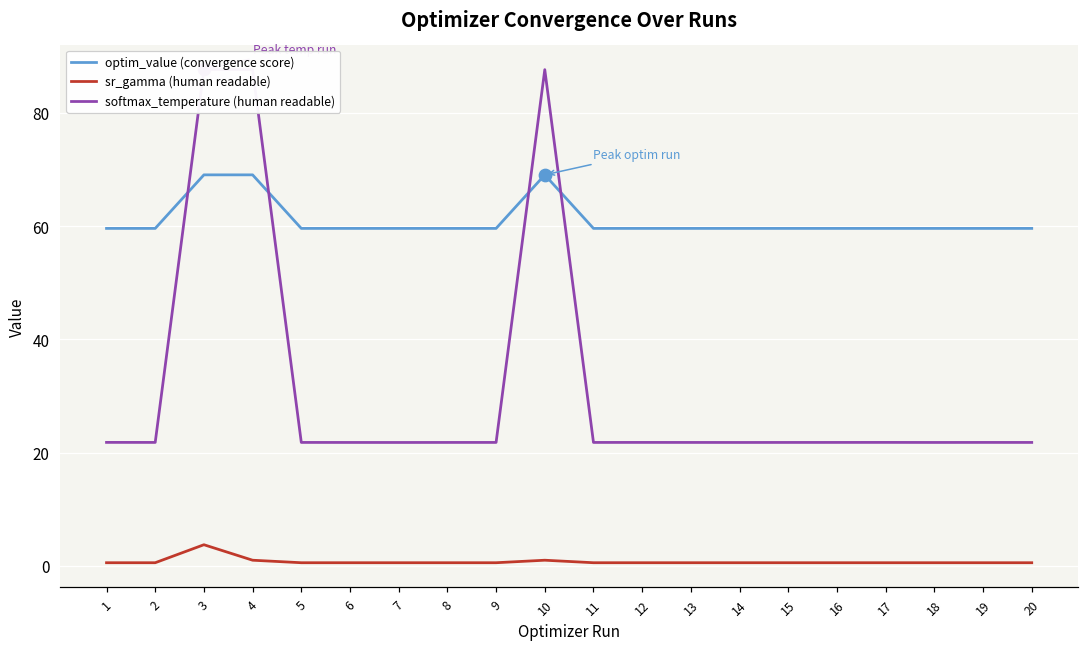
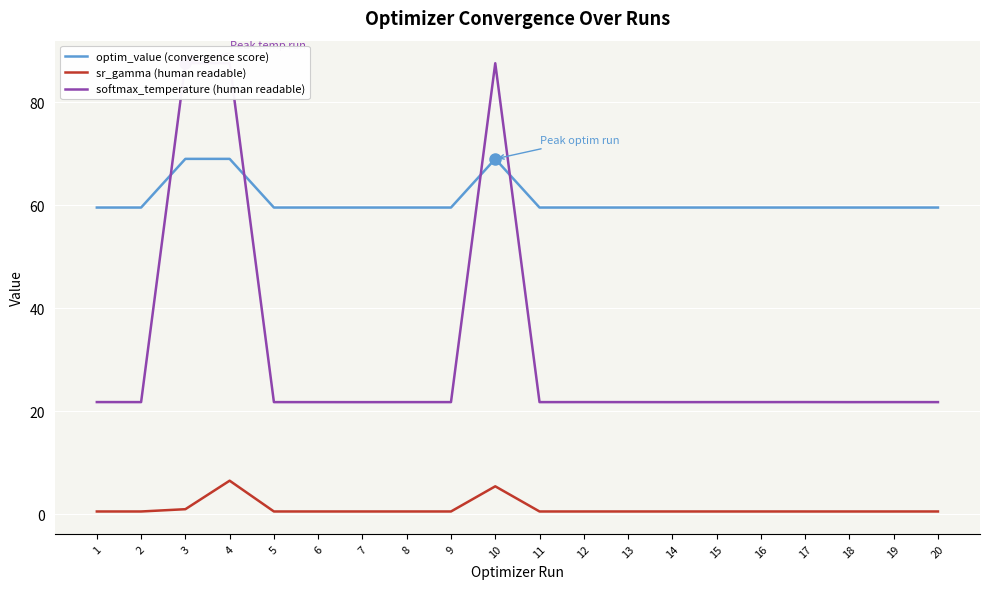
sr_gamma (human readable), 3: 4 -> 1
sr_gamma (human readable), 4: 1 -> 7
sr_gamma (human readable), 10: 1 -> 5
